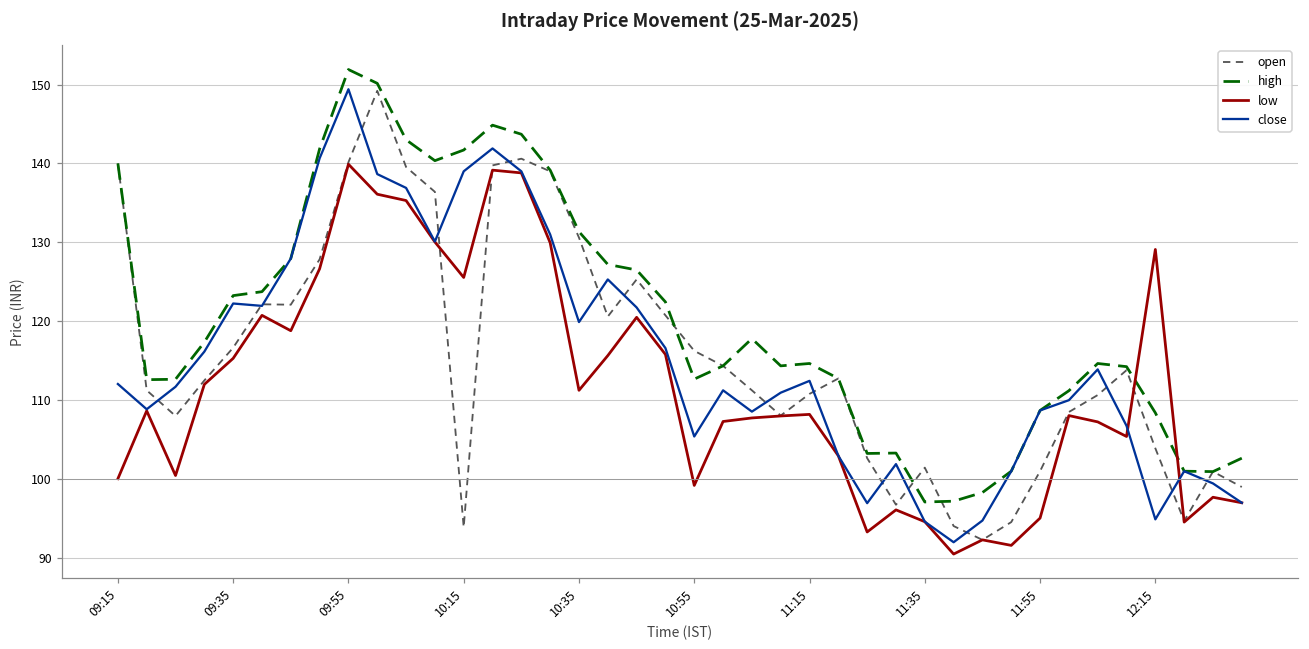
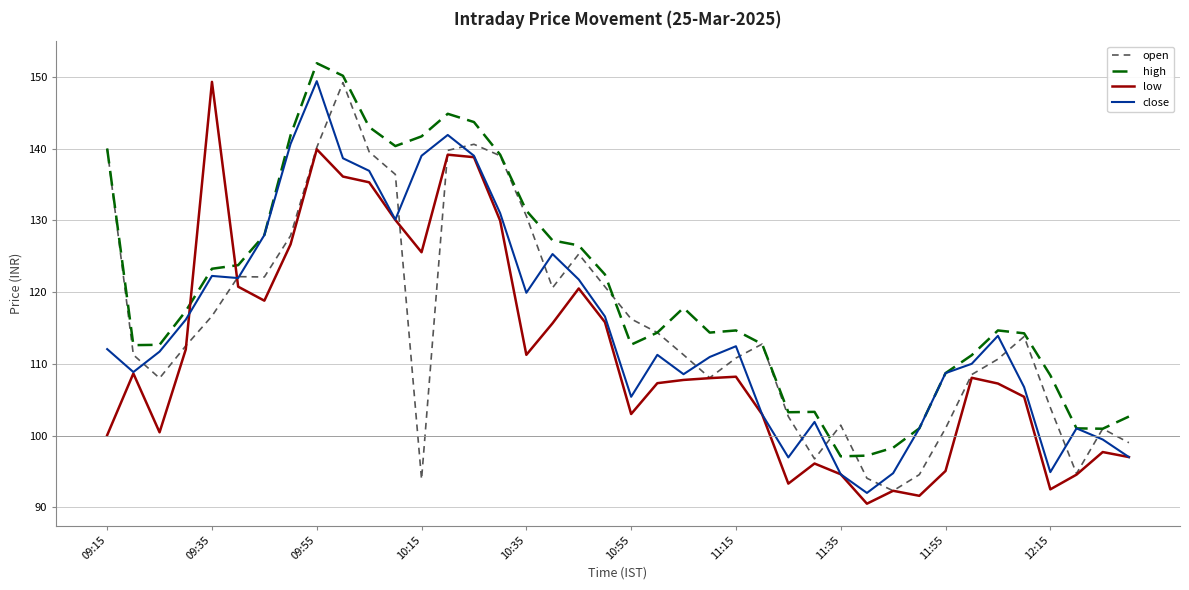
low, 09:35: 115 -> 149
low, 10:55: 99 -> 103
low, 12:15: 129 -> 93
